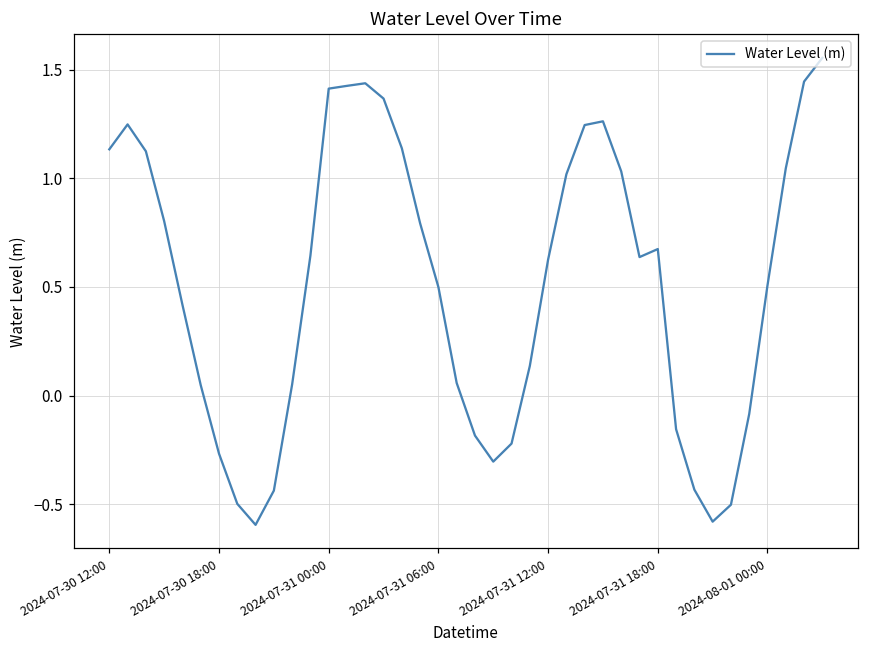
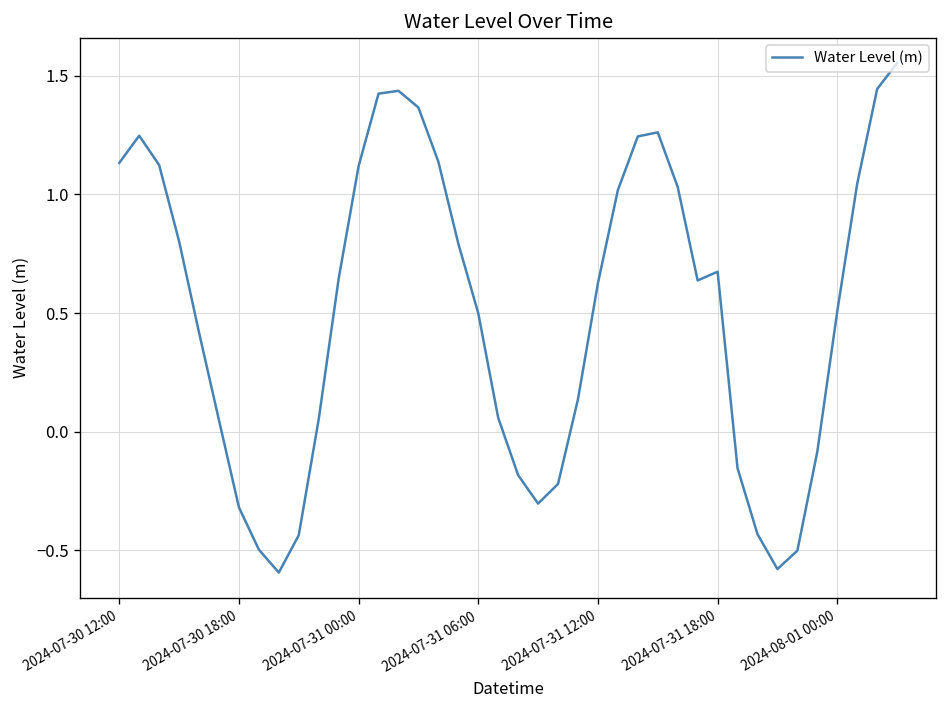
2024-07-30 18:00: -0.27 -> -0.32
2024-07-31 00:00: 1.41 -> 1.12
